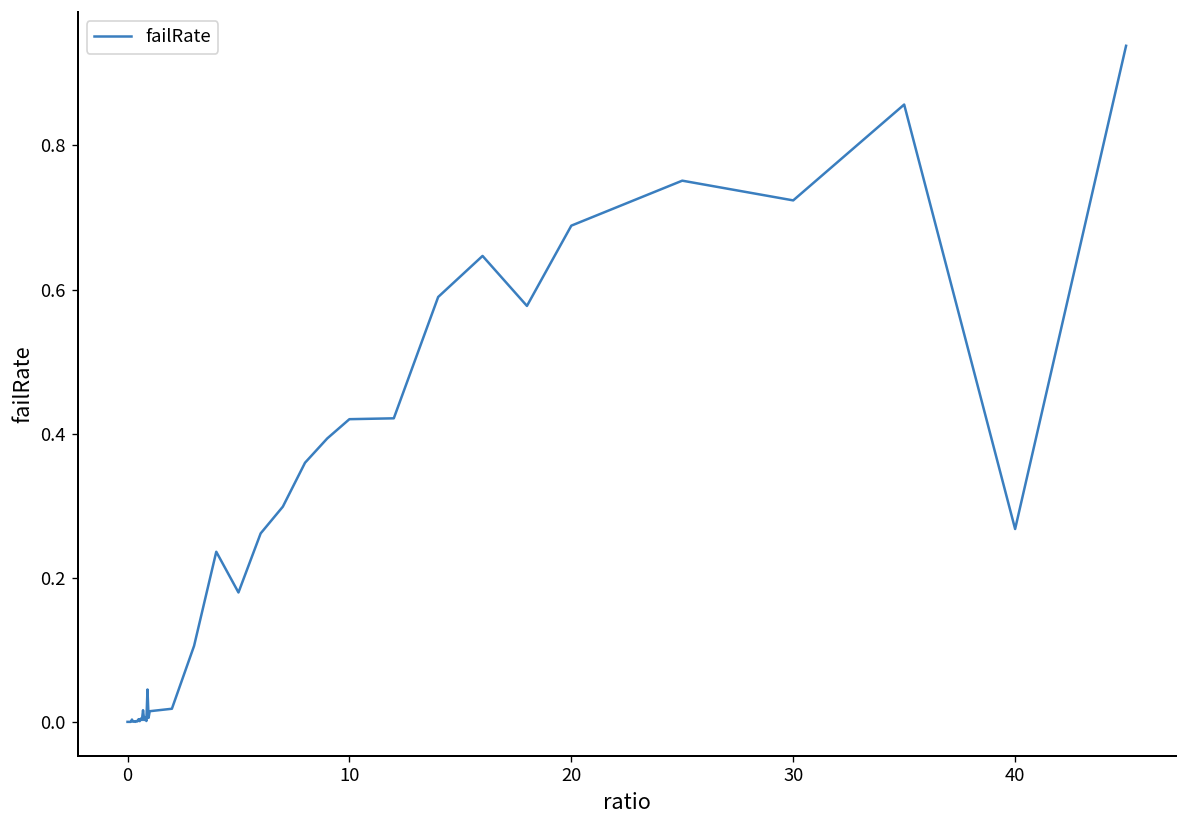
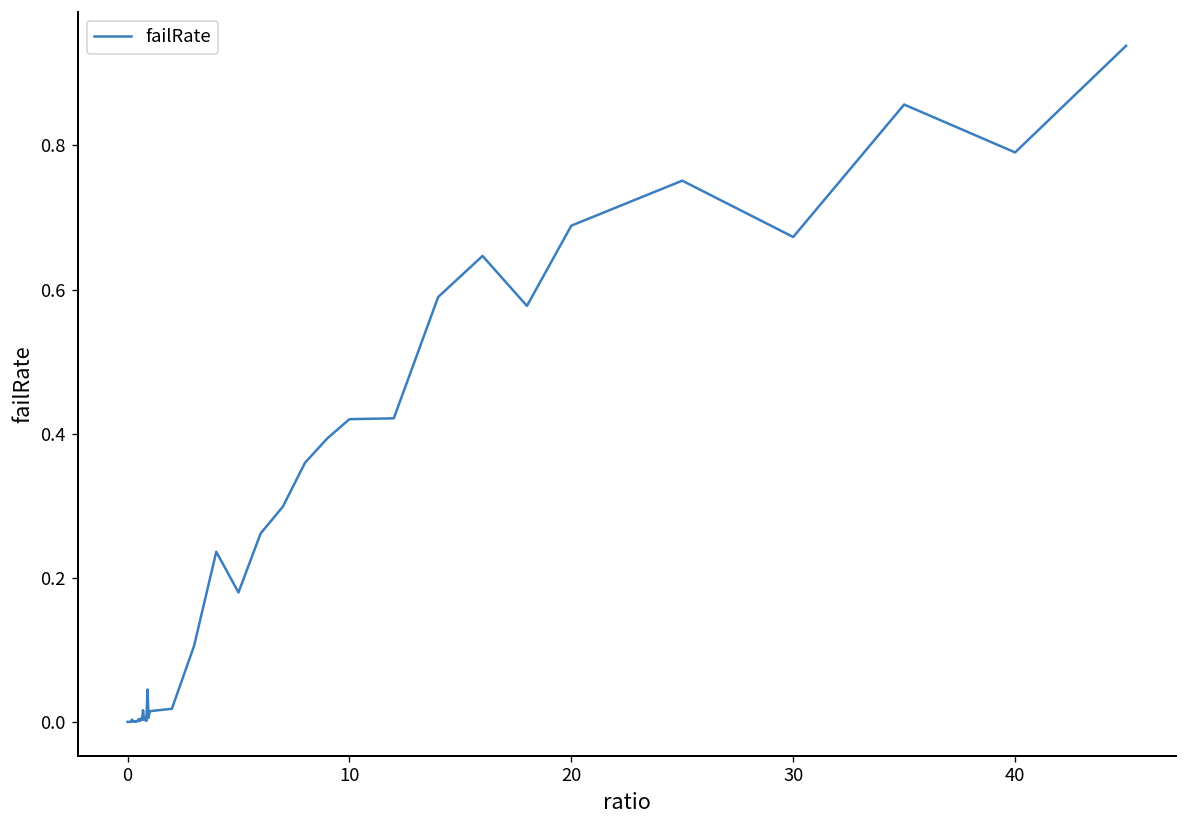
30: 0.72 -> 0.67
40: 0.27 -> 0.79
